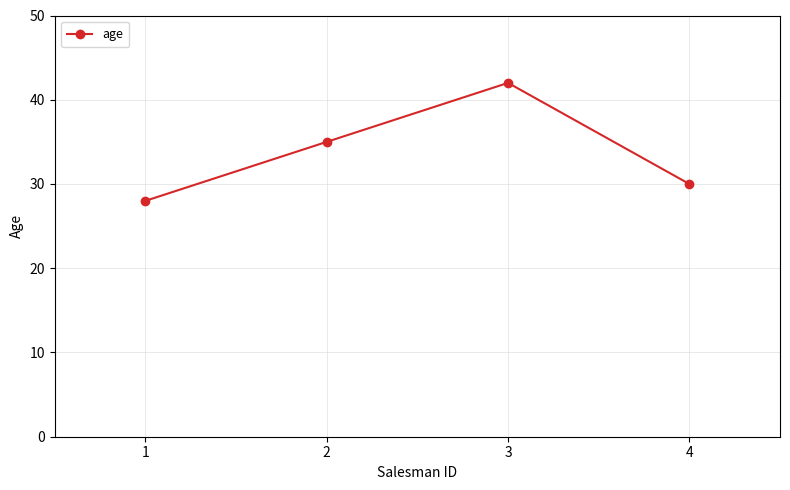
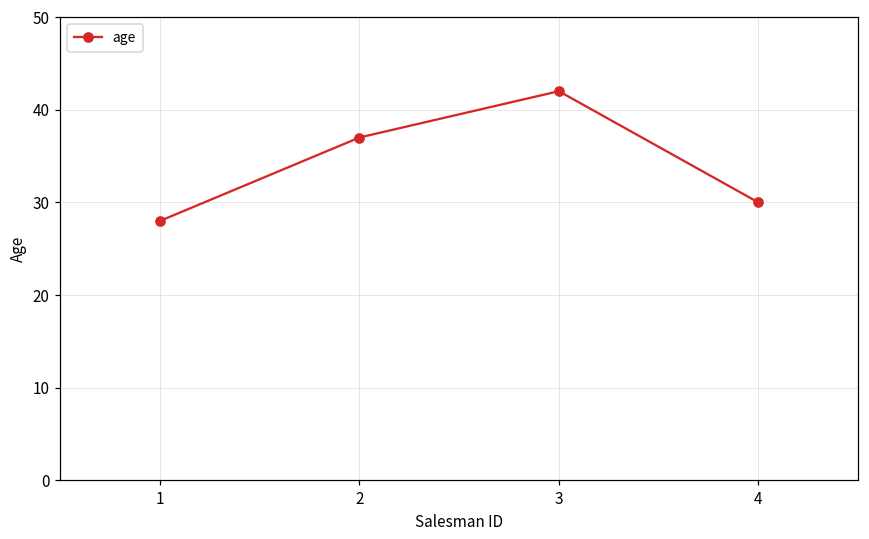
2: 35 -> 37
